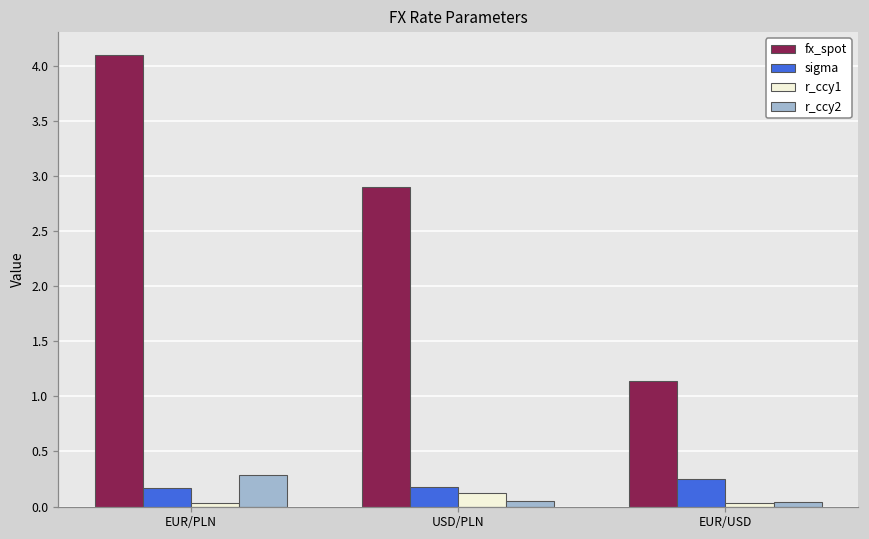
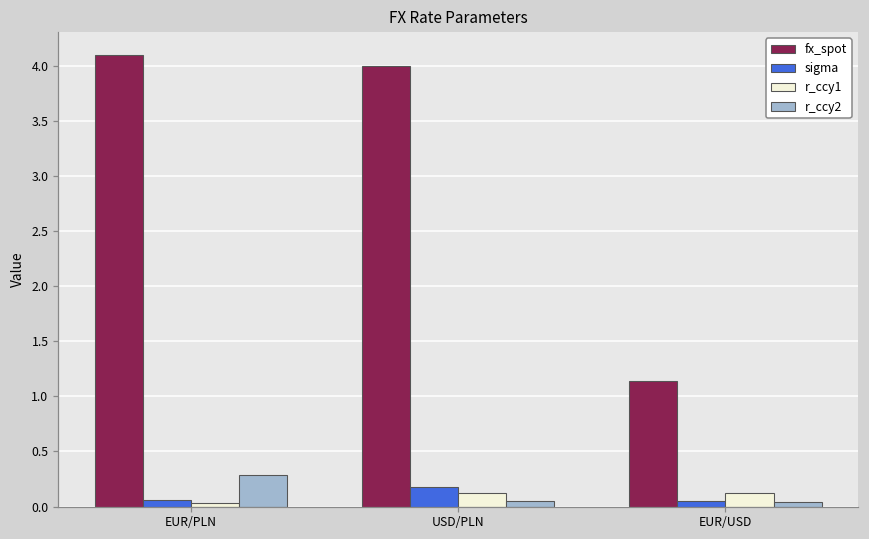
sigma, EUR/PLN: 0.17 -> 0.06
fx_spot, USD/PLN: 2.9 -> 4.0
sigma, EUR/USD: 0.25 -> 0.05
r_ccy1, EUR/USD: 0.03 -> 0.12
